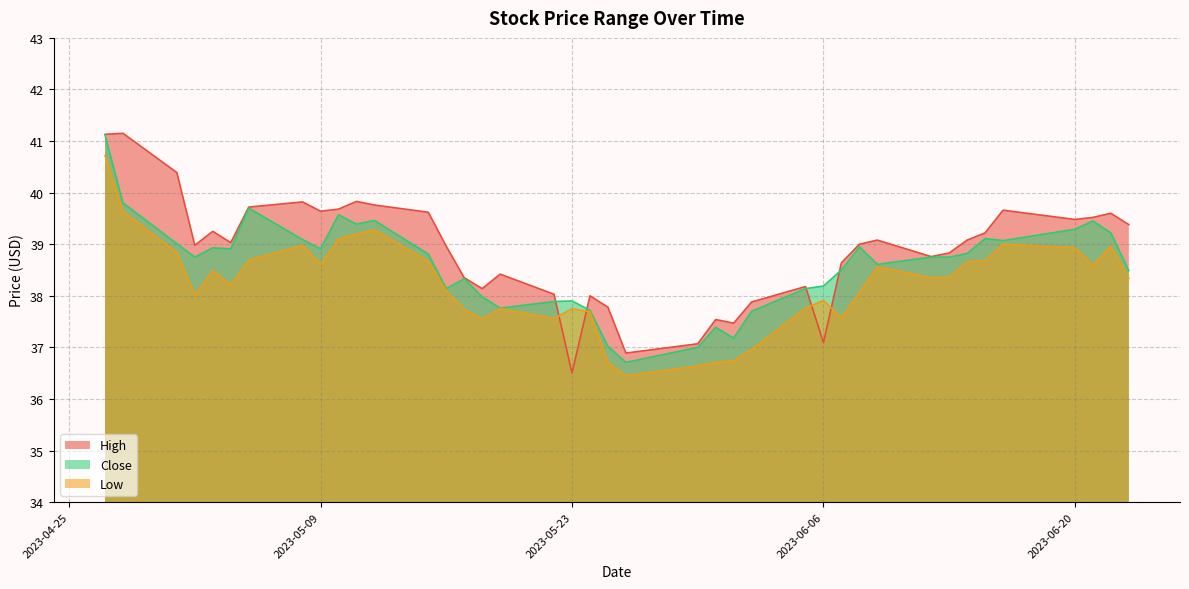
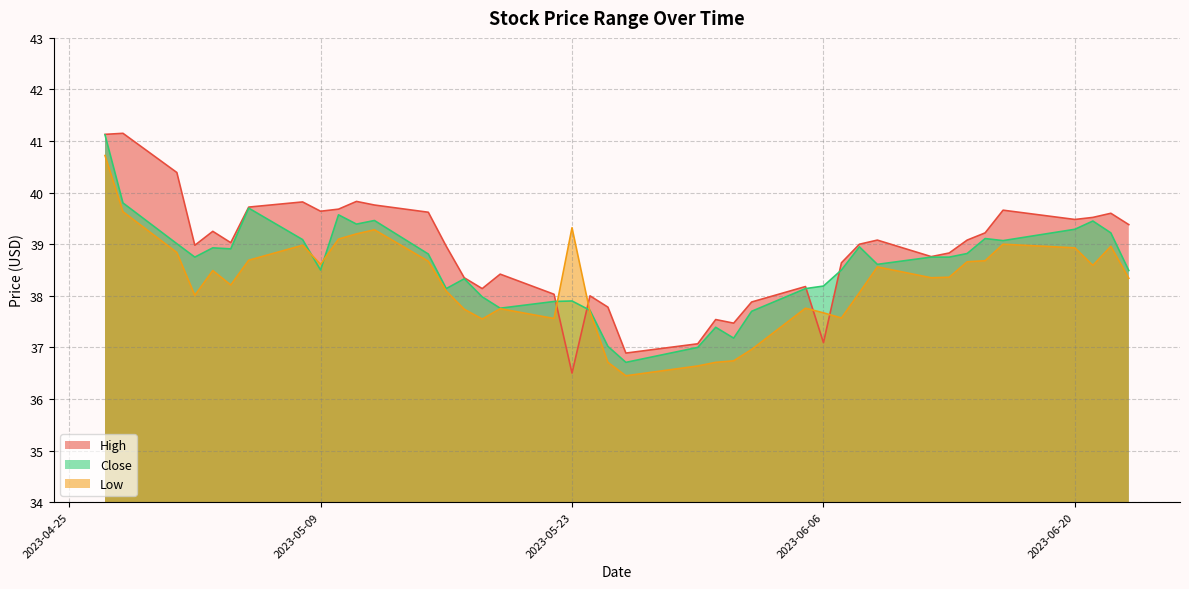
Close, 2023-05-09: 38.9 -> 38.5
Low, 2023-05-23: 37.8 -> 39.3
Low, 2023-06-06: 37.9 -> 37.7
